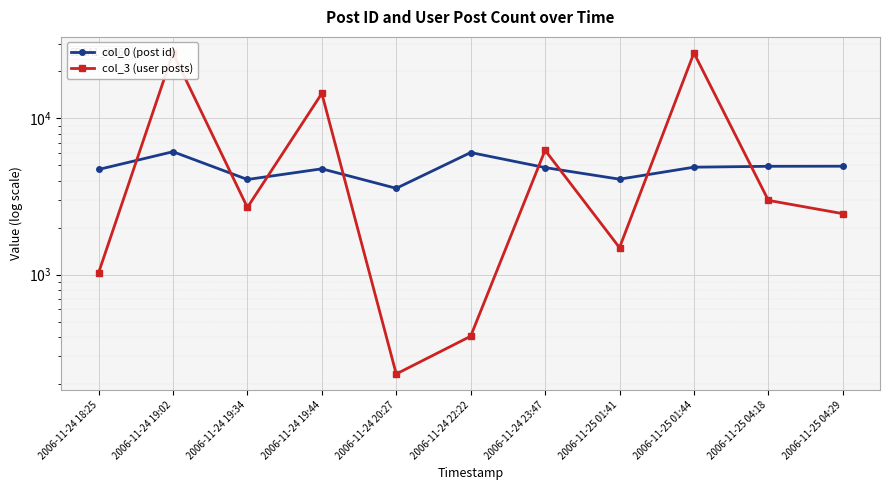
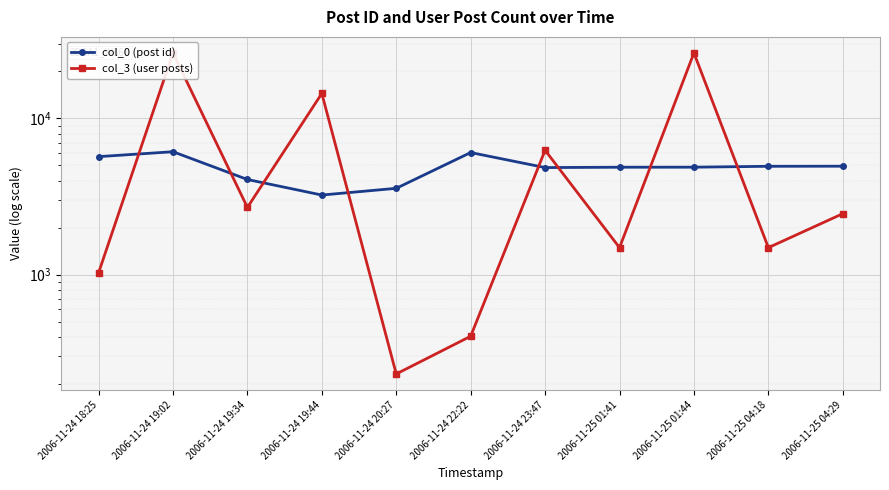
col_0 (post id), 2006-11-24 18:25: 4700 -> 5700
col_0 (post id), 2006-11-24 19:44: 4800 -> 3200
col_0 (post id), 2006-11-25 01:41: 4100 -> 4900
col_3 (user posts), 2006-11-25 04:18: 3000 -> 1500
